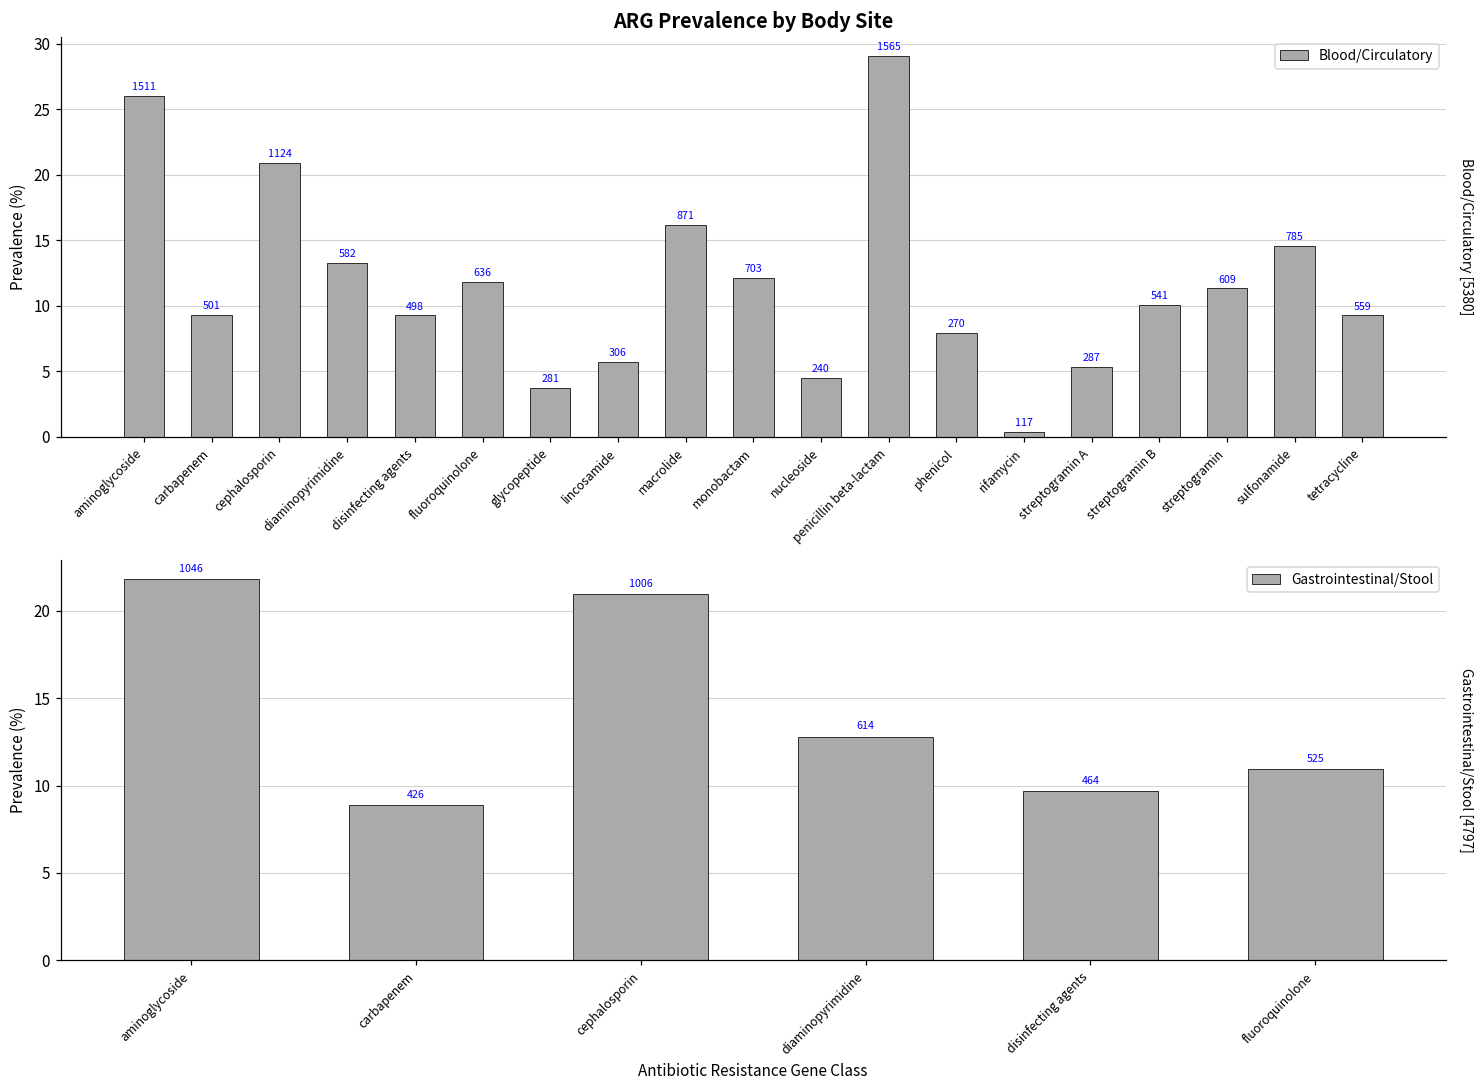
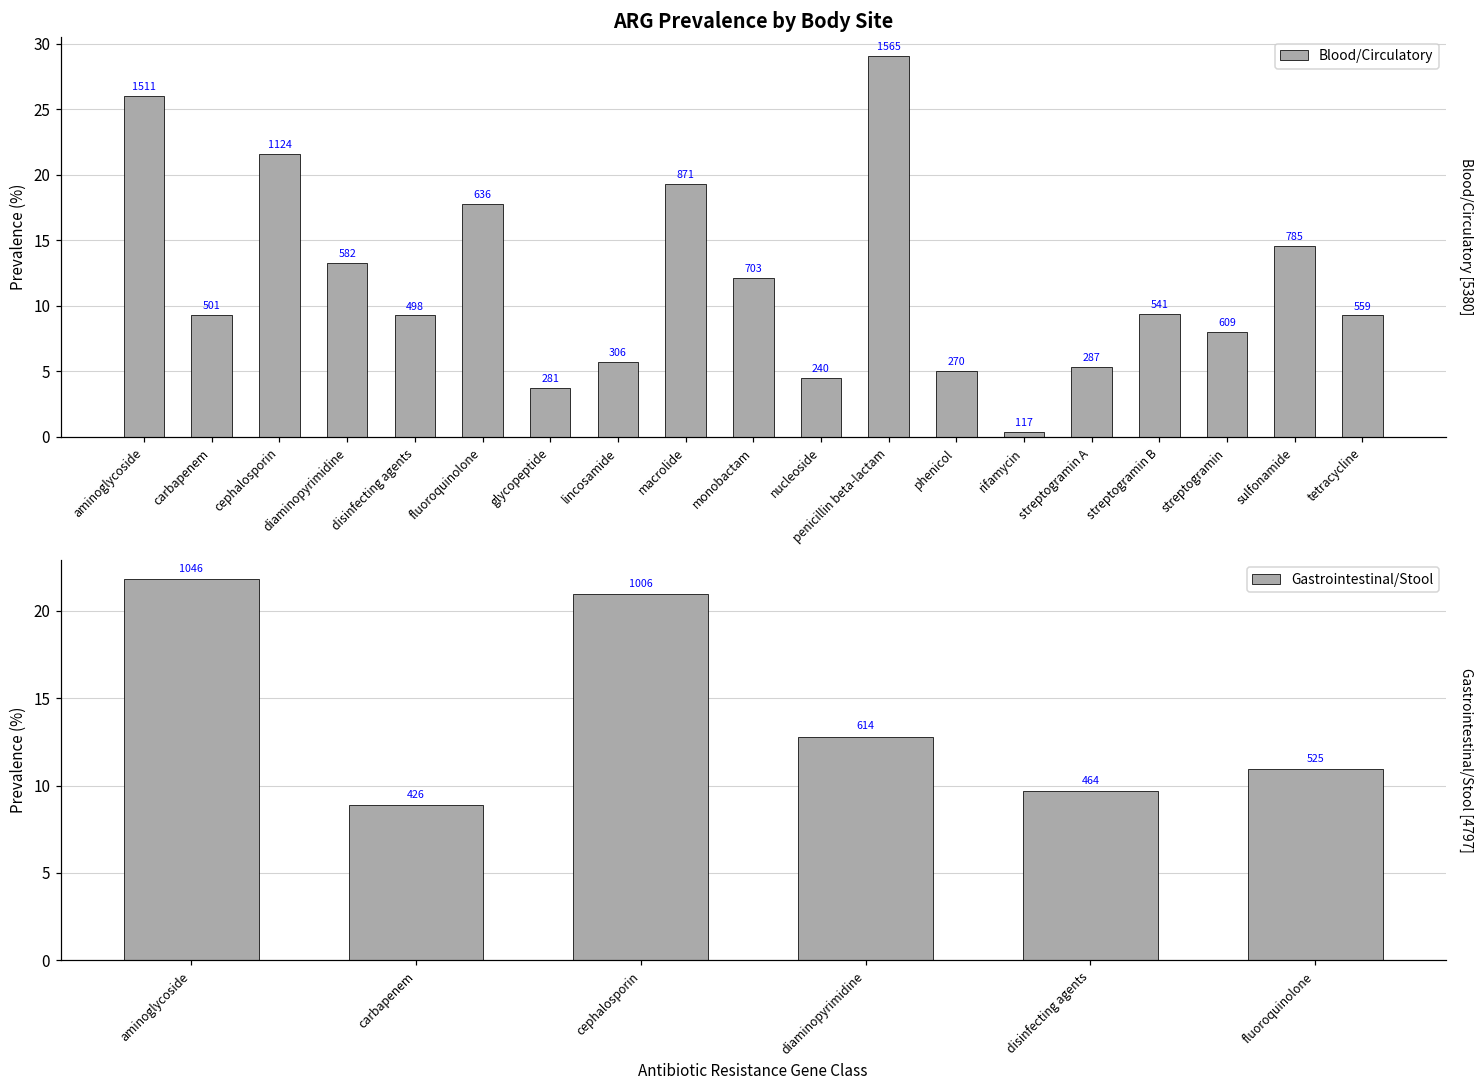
ARG Prevalence by Body Site, cephalosporin: 20.9 -> 21.6
ARG Prevalence by Body Site, fluoroquinolone: 11.8 -> 17.8
ARG Prevalence by Body Site, macrolide: 16.2 -> 19.3
ARG Prevalence by Body Site, phenicol: 7.9 -> 5.0
ARG Prevalence by Body Site, streptogramin B: 10.1 -> 9.4
ARG Prevalence by Body Site, streptogramin: 11.3 -> 8.0
